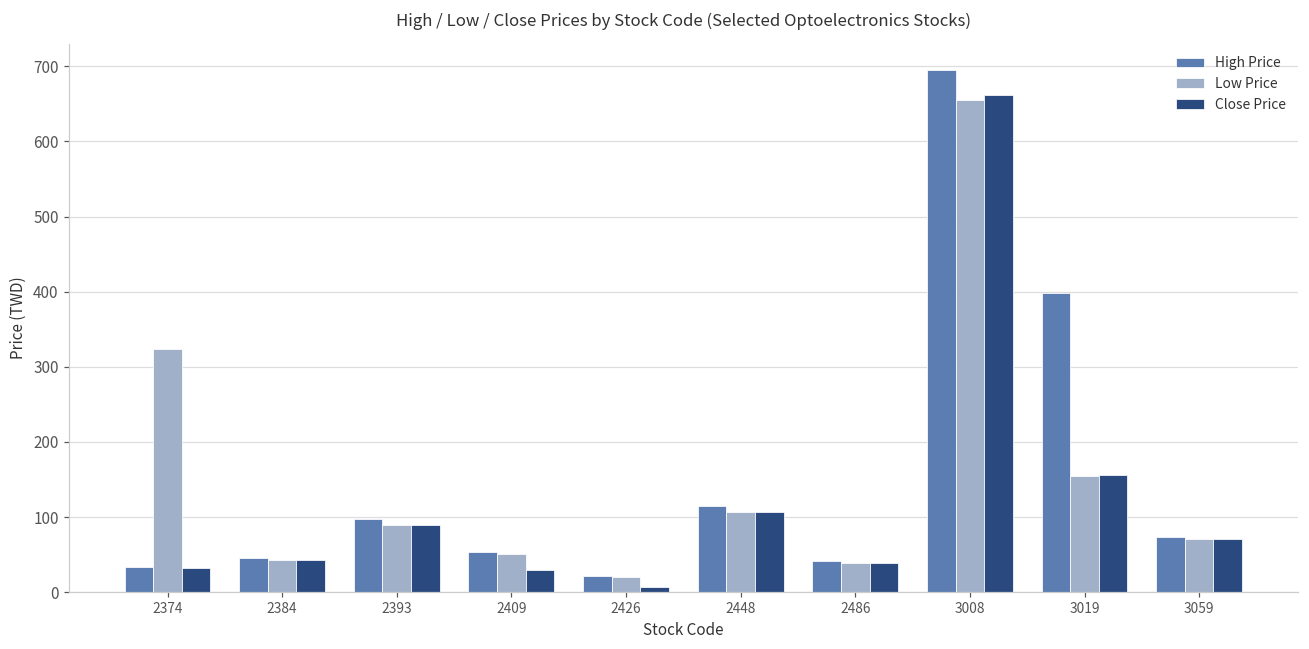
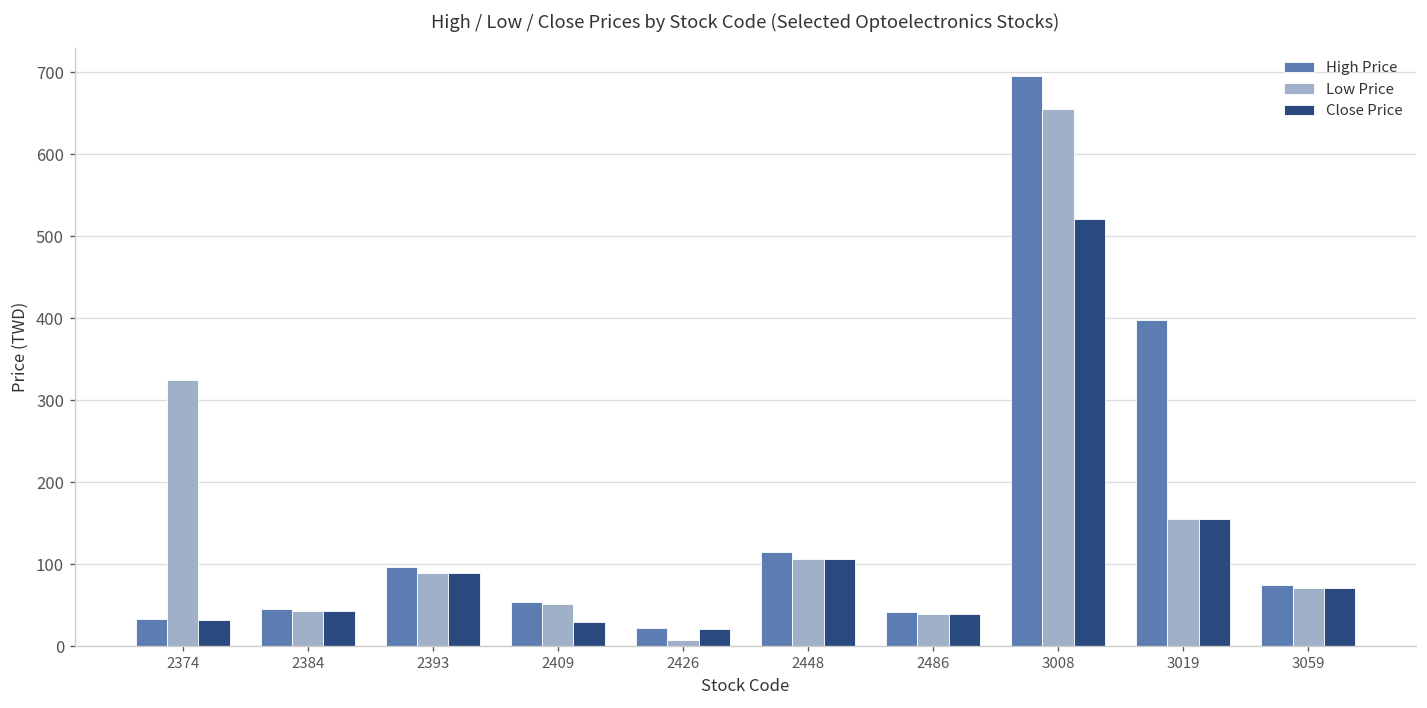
Low Price, 2426: 20 -> 10
Close Price, 2426: 10 -> 20
Close Price, 3008: 660 -> 520
